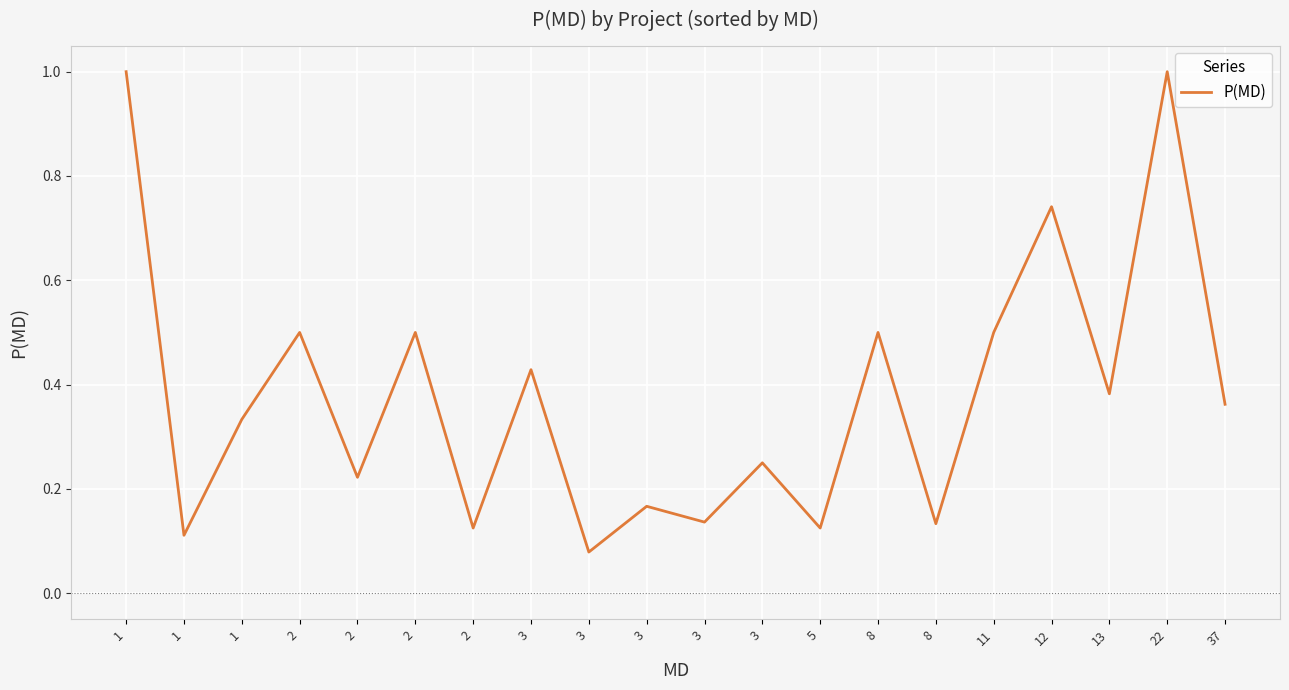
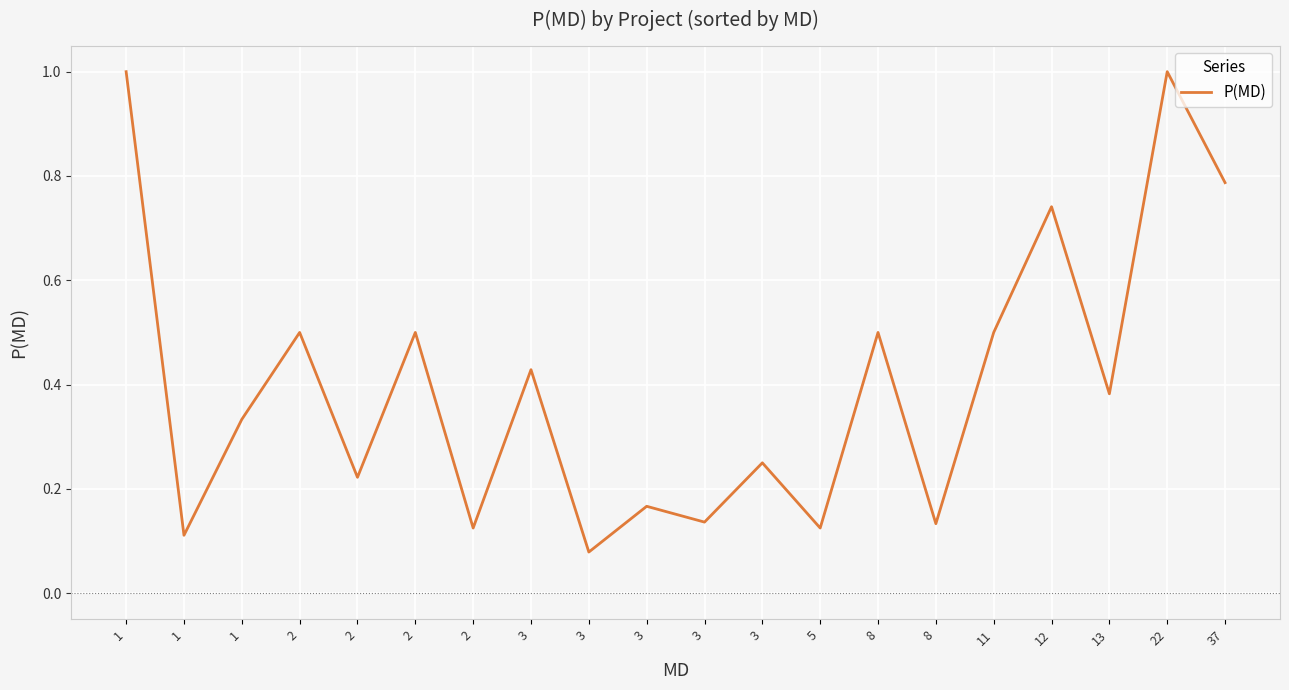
37: 0.36 -> 0.79
